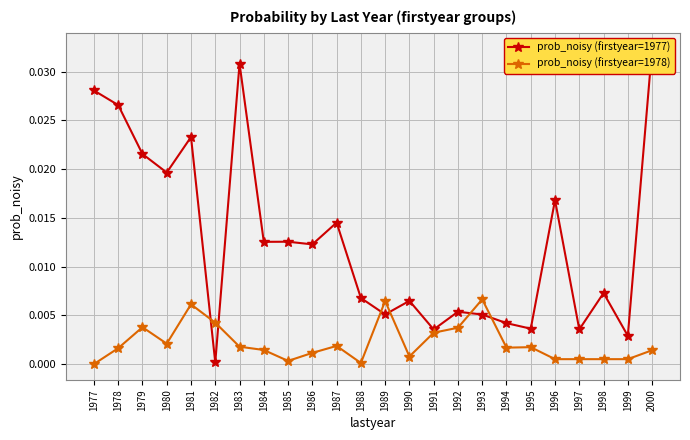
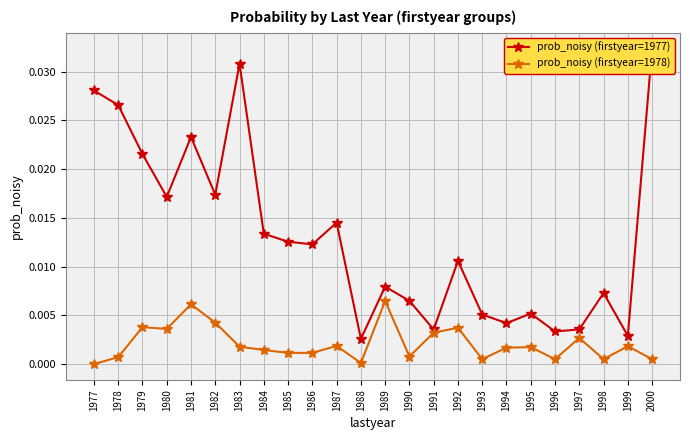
prob_noisy (firstyear=1978), 1978: 0.002 -> 0.001
prob_noisy (firstyear=1977), 1980: 0.020 -> 0.017
prob_noisy (firstyear=1978), 1980: 0.002 -> 0.004
prob_noisy (firstyear=1977), 1982: 0.000 -> 0.017
prob_noisy (firstyear=1977), 1984: 0.0125 -> 0.0134
prob_noisy (firstyear=1978), 1985: 0.000 -> 0.001
prob_noisy (firstyear=1977), 1988: 0.007 -> 0.003
prob_noisy (firstyear=1977), 1989: 0.005 -> 0.008
prob_noisy (firstyear=1977), 1992: 0.005 -> 0.011
prob_noisy (firstyear=1978), 1993: 0.007 -> 0.001
prob_noisy (firstyear=1977), 1995: 0.004 -> 0.005
prob_noisy (firstyear=1977), 1996: 0.017 -> 0.003
prob_noisy (firstyear=1978), 1997: 0.001 -> 0.003
prob_noisy (firstyear=1978), 1999: 0.001 -> 0.002
prob_noisy (firstyear=1978), 2000: 0.0014 -> 0.0005
